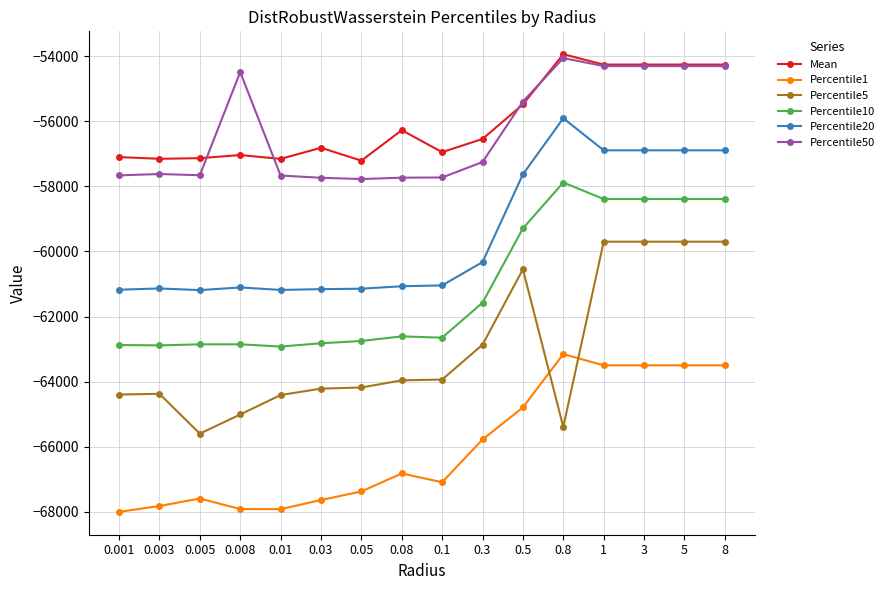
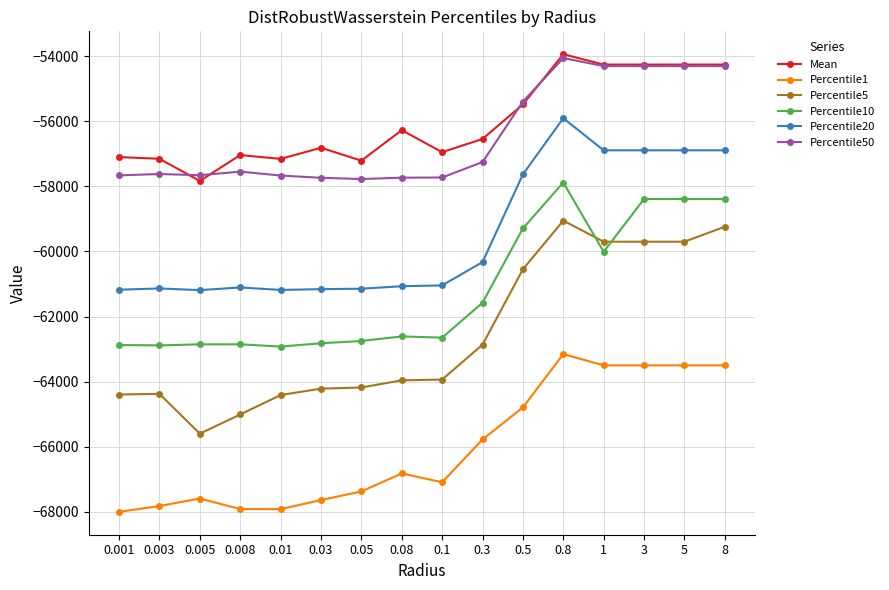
Mean, 0.005: -57100 -> -57800
Percentile50, 0.008: -54500 -> -57500
Percentile5, 0.8: -65400 -> -59100
Percentile10, 1: -58400 -> -60000
Percentile5, 8: -59700 -> -59200
